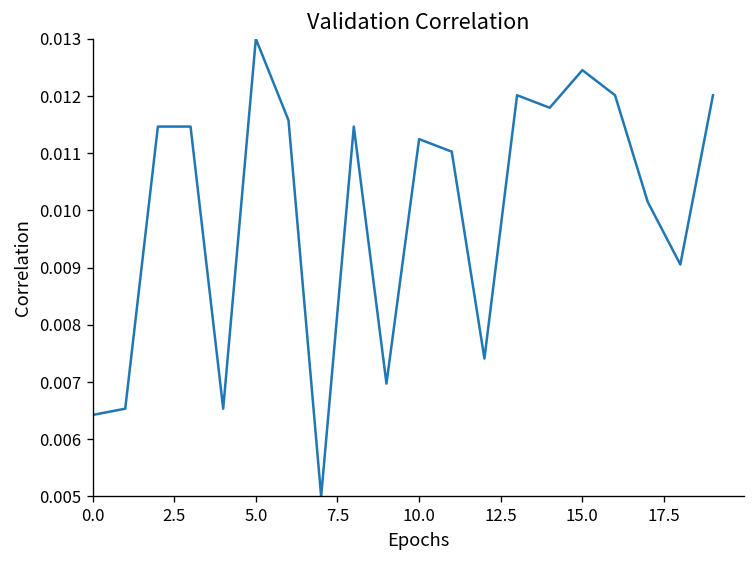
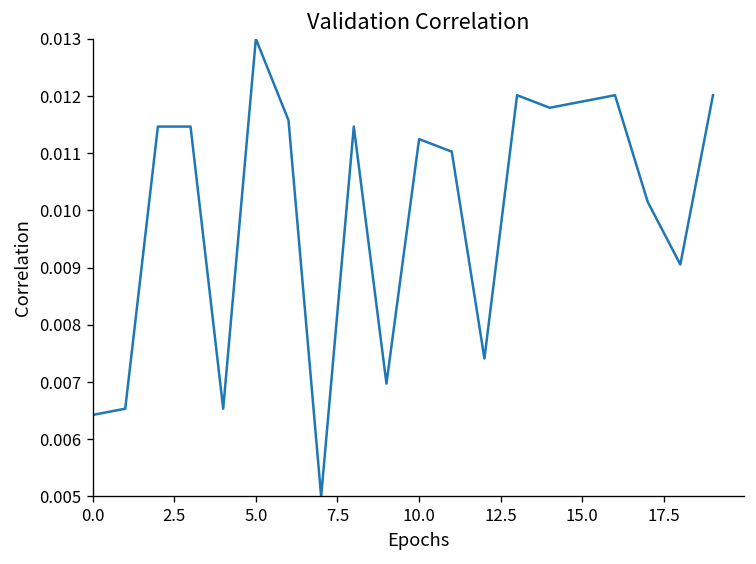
15.0: 0.0125 -> 0.0119
